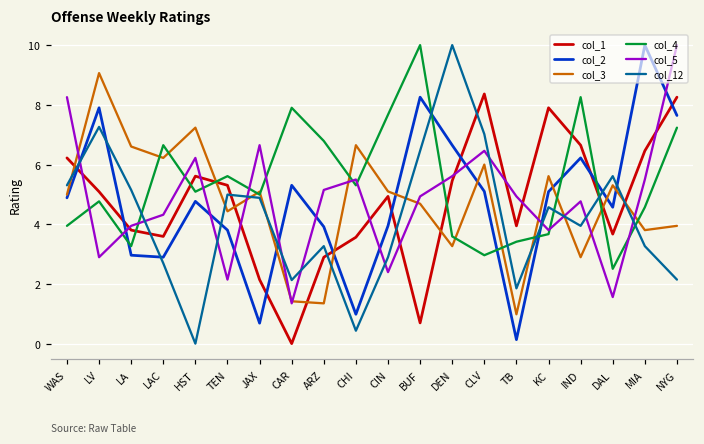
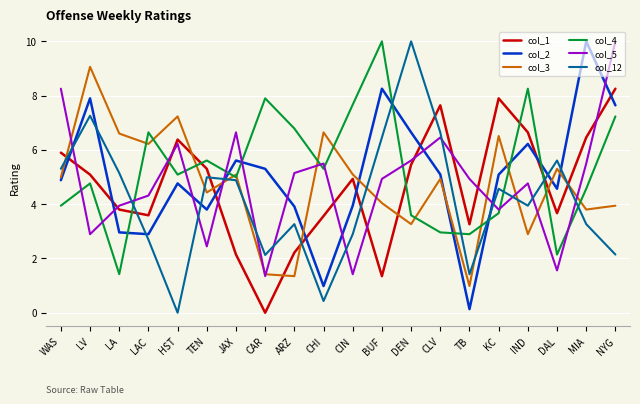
col_1, WAS: 6.2 -> 5.9
col_4, LA: 3.3 -> 1.4
col_1, HST: 5.6 -> 6.4
col_5, TEN: 2.1 -> 2.4
col_2, JAX: 0.7 -> 5.6
col_1, ARZ: 2.9 -> 2.2
col_5, CIN: 2.4 -> 1.4
col_1, BUF: 0.7 -> 1.3
col_3, BUF: 4.7 -> 4.0
col_1, CLV: 8.4 -> 7.6
col_3, CLV: 6.0 -> 4.9
col_12, CLV: 7.0 -> 6.6
col_1, TB: 3.9 -> 3.3
col_4, TB: 3.4 -> 2.9
col_12, TB: 1.9 -> 1.4
col_3, KC: 5.6 -> 6.5
col_4, DAL: 2.5 -> 2.1
